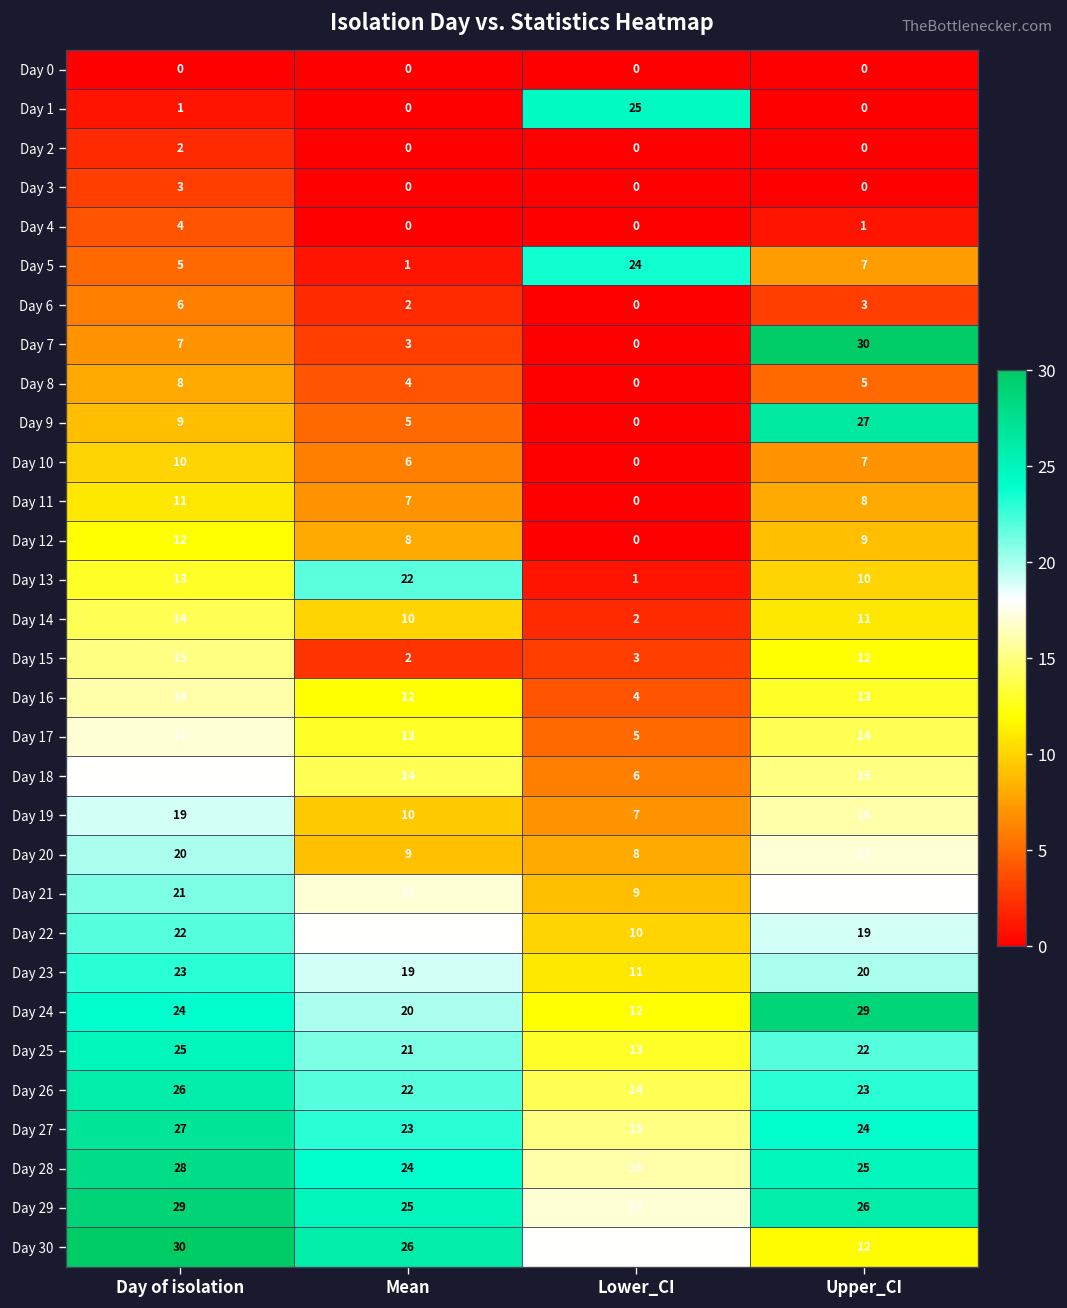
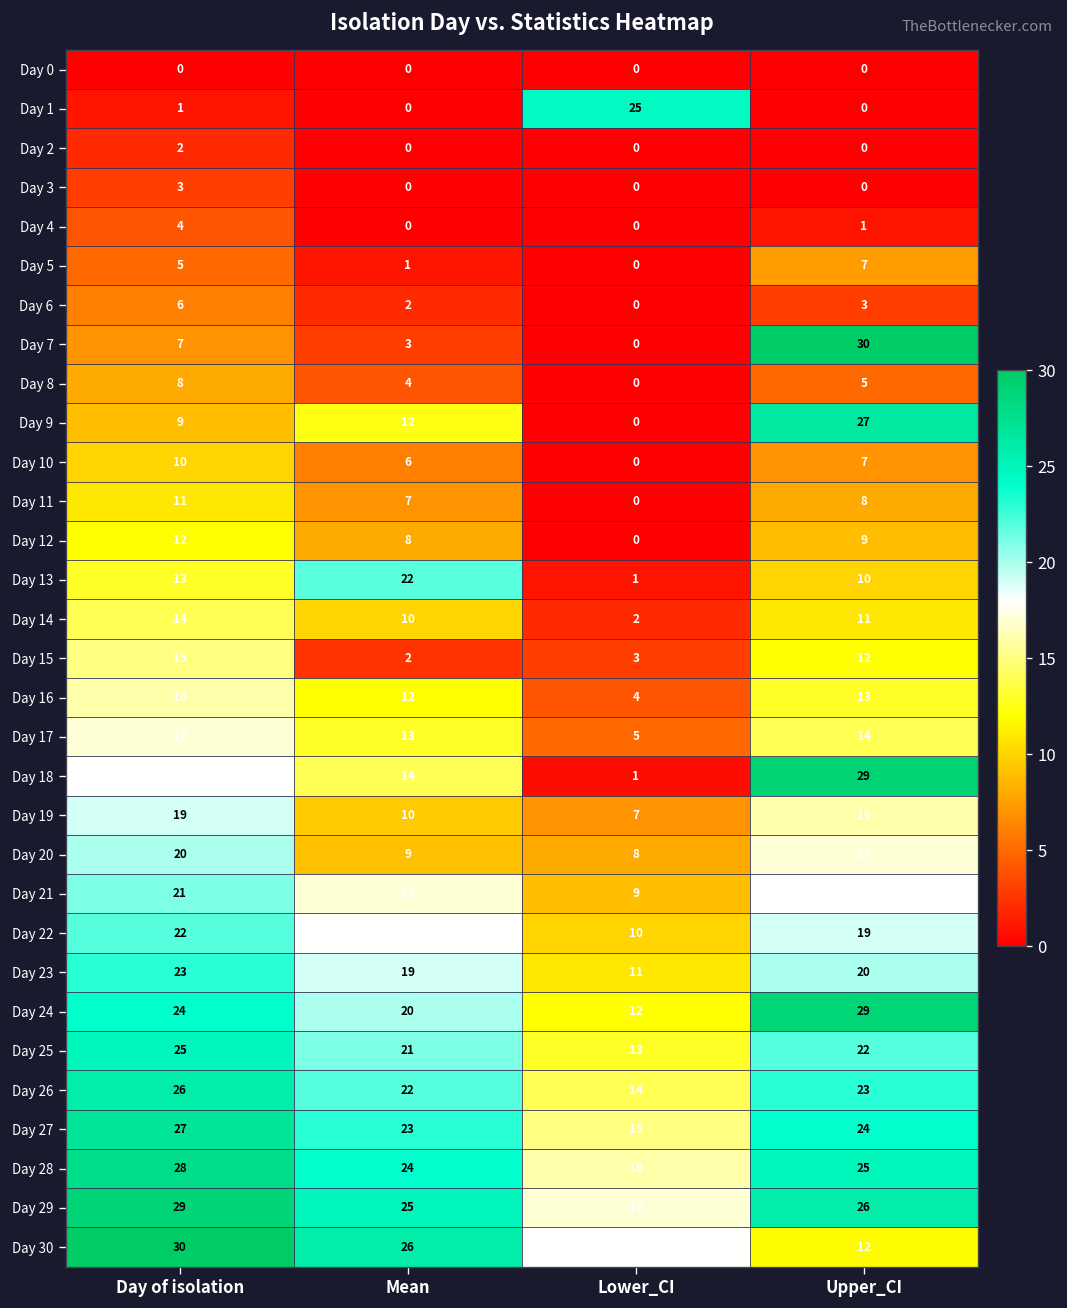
Day 5, Lower_CI: 24 -> 0
Day 9, Mean: 5 -> 12
Day 18, Lower_CI: 6 -> 1
Day 18, Upper_CI: 15 -> 29
